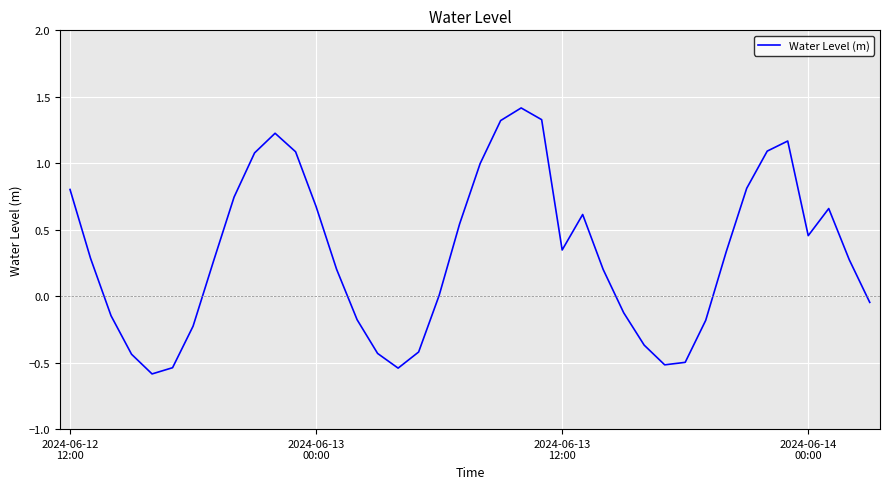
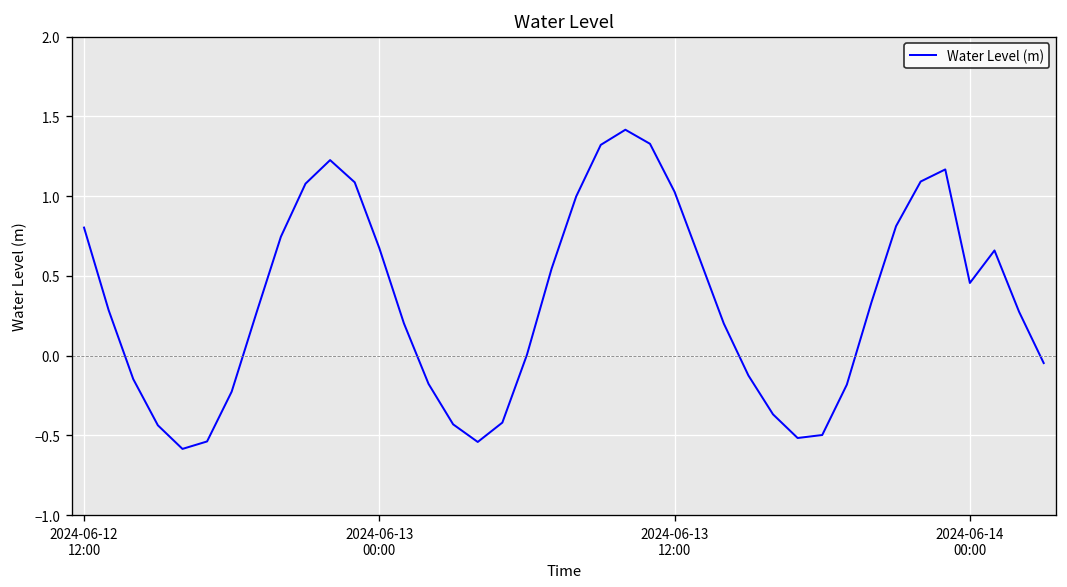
2024-06-13 12:00: 0.35 -> 1.03
